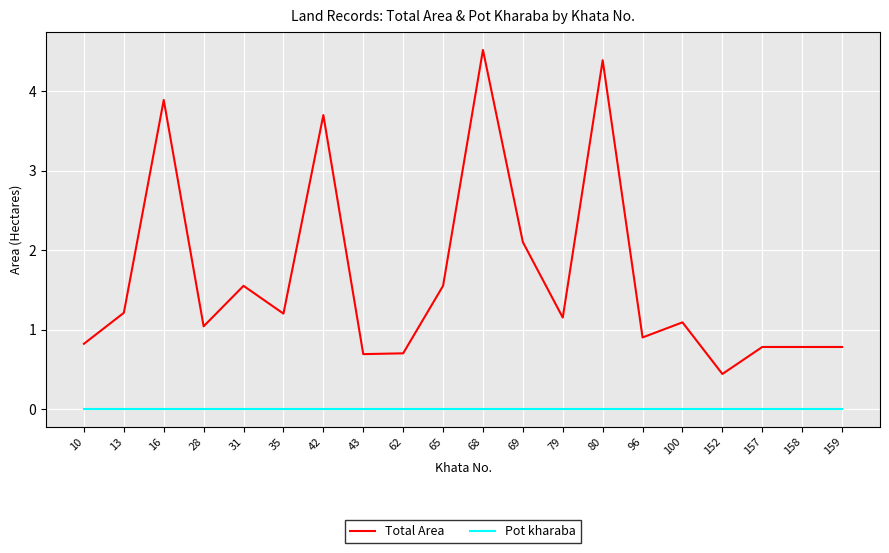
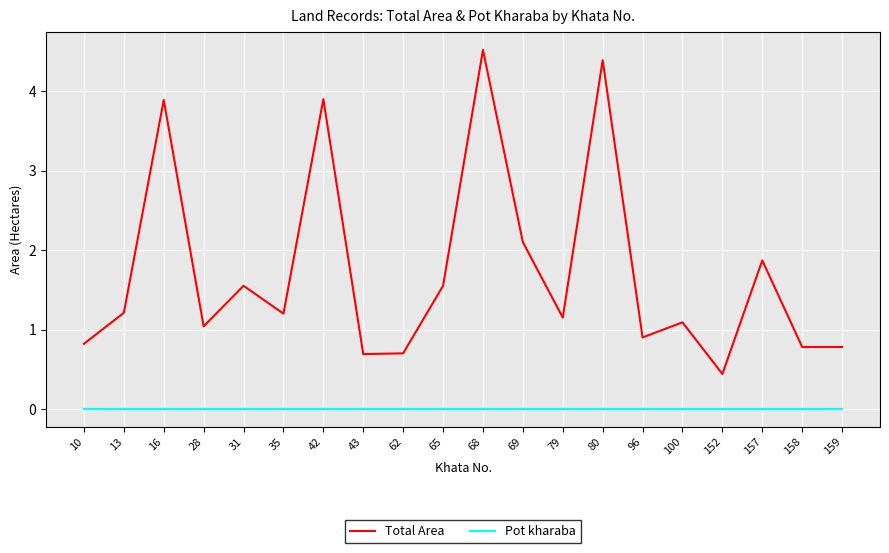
Total Area, 42: 3.7 -> 3.9
Total Area, 157: 0.8 -> 1.9
